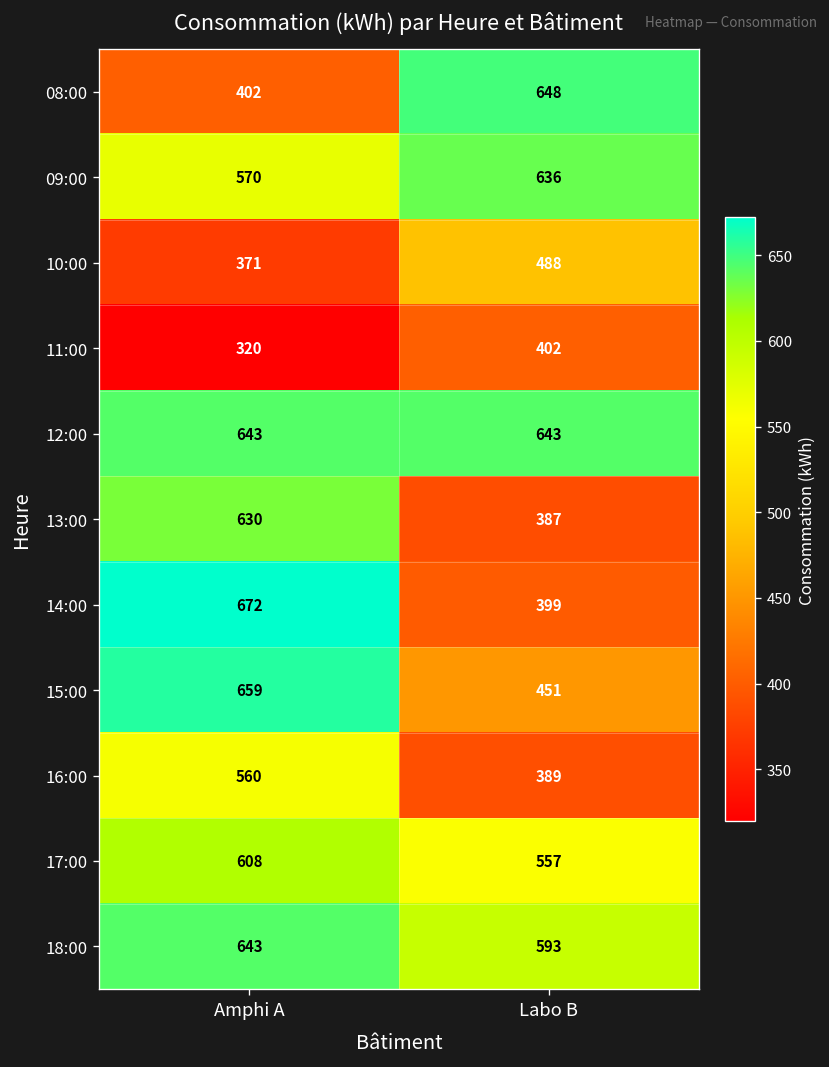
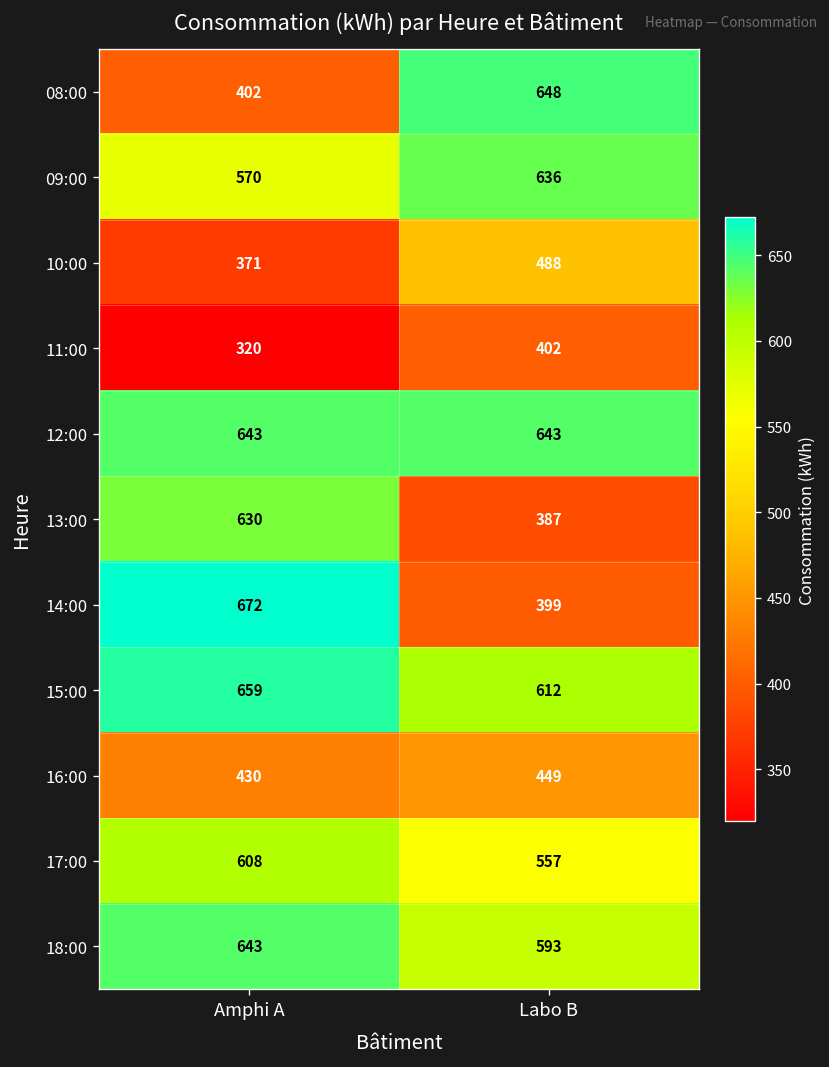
15:00, Labo B: 451 -> 612
16:00, Amphi A: 560 -> 430
16:00, Labo B: 389 -> 449
